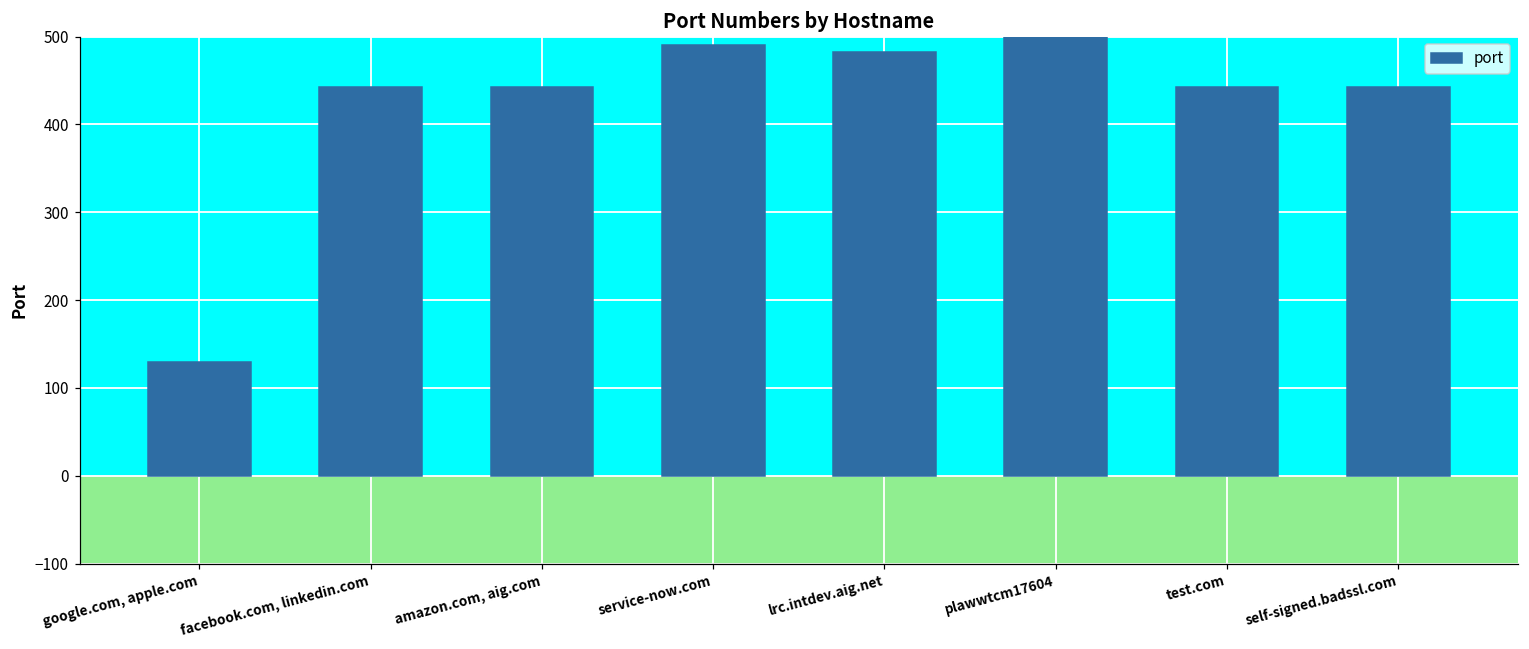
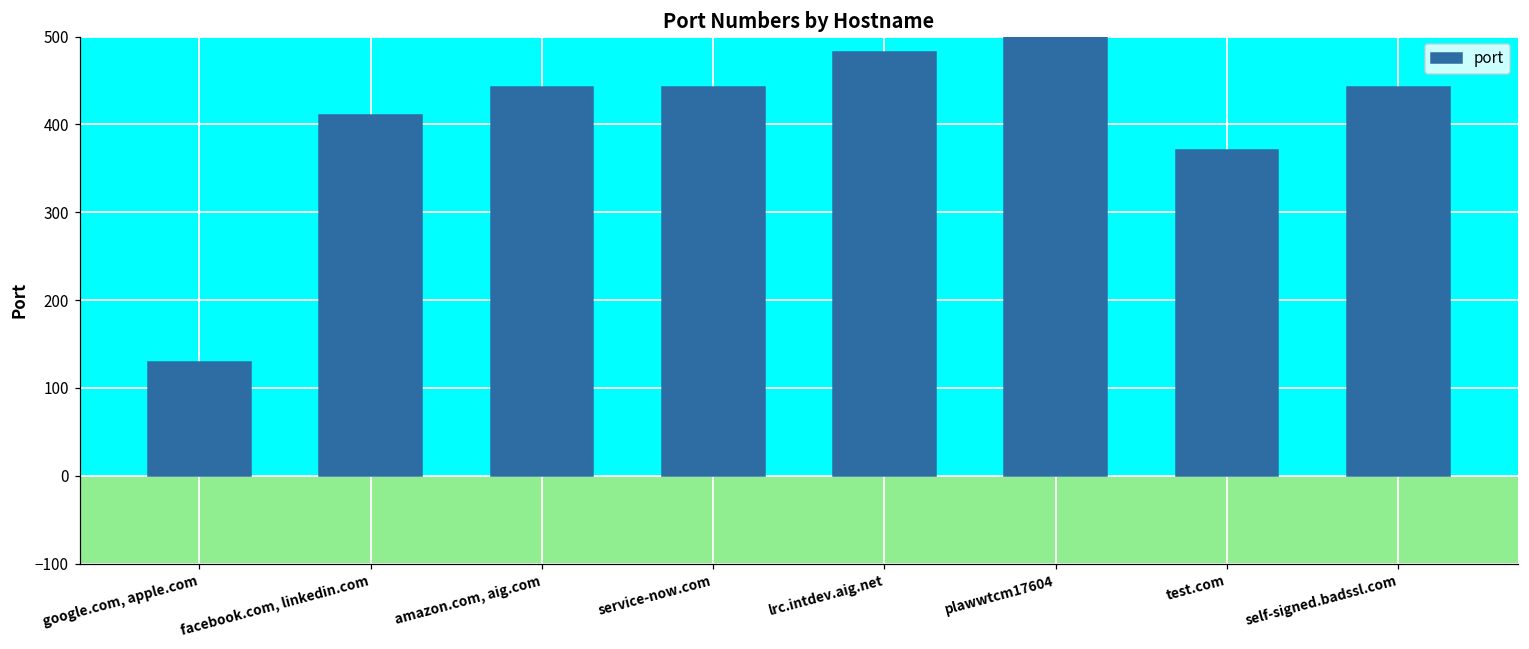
facebook.com, linkedin.com: 440 -> 410
service-now.com: 490 -> 440
test.com: 440 -> 370
